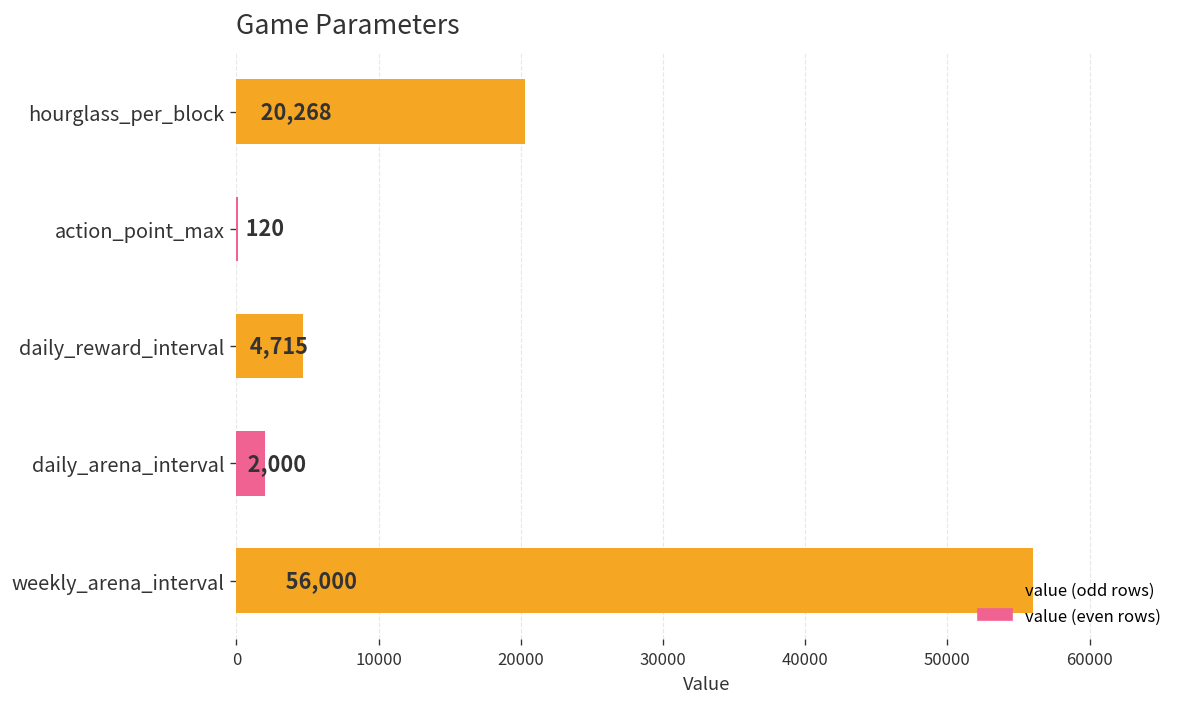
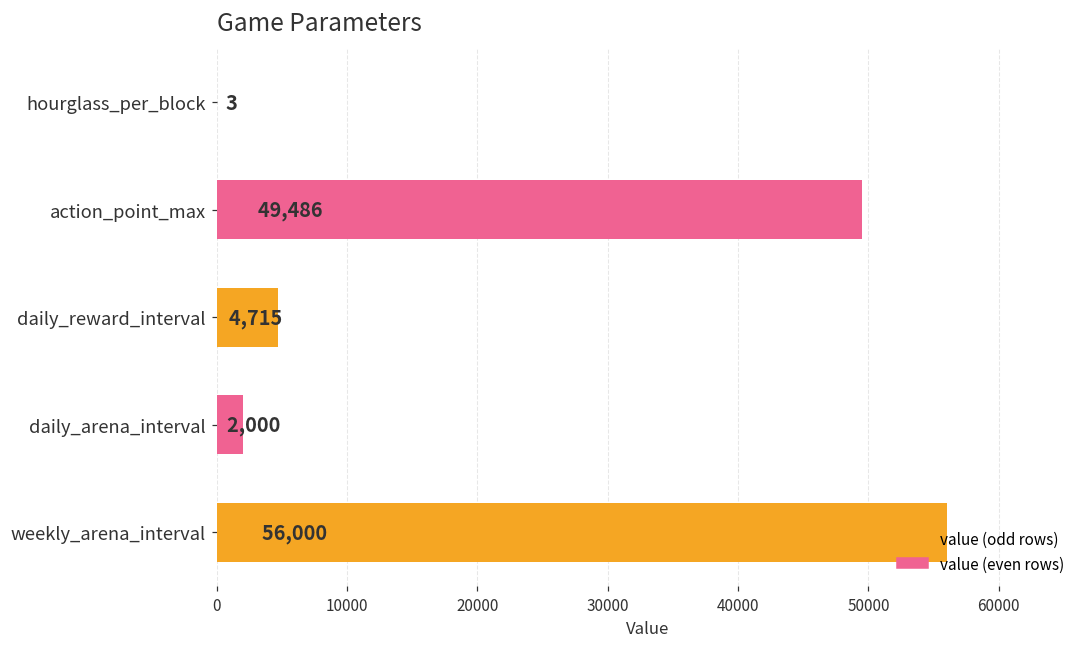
hourglass_per_block: 20,268 -> 3
action_point_max: 120 -> 49,486
